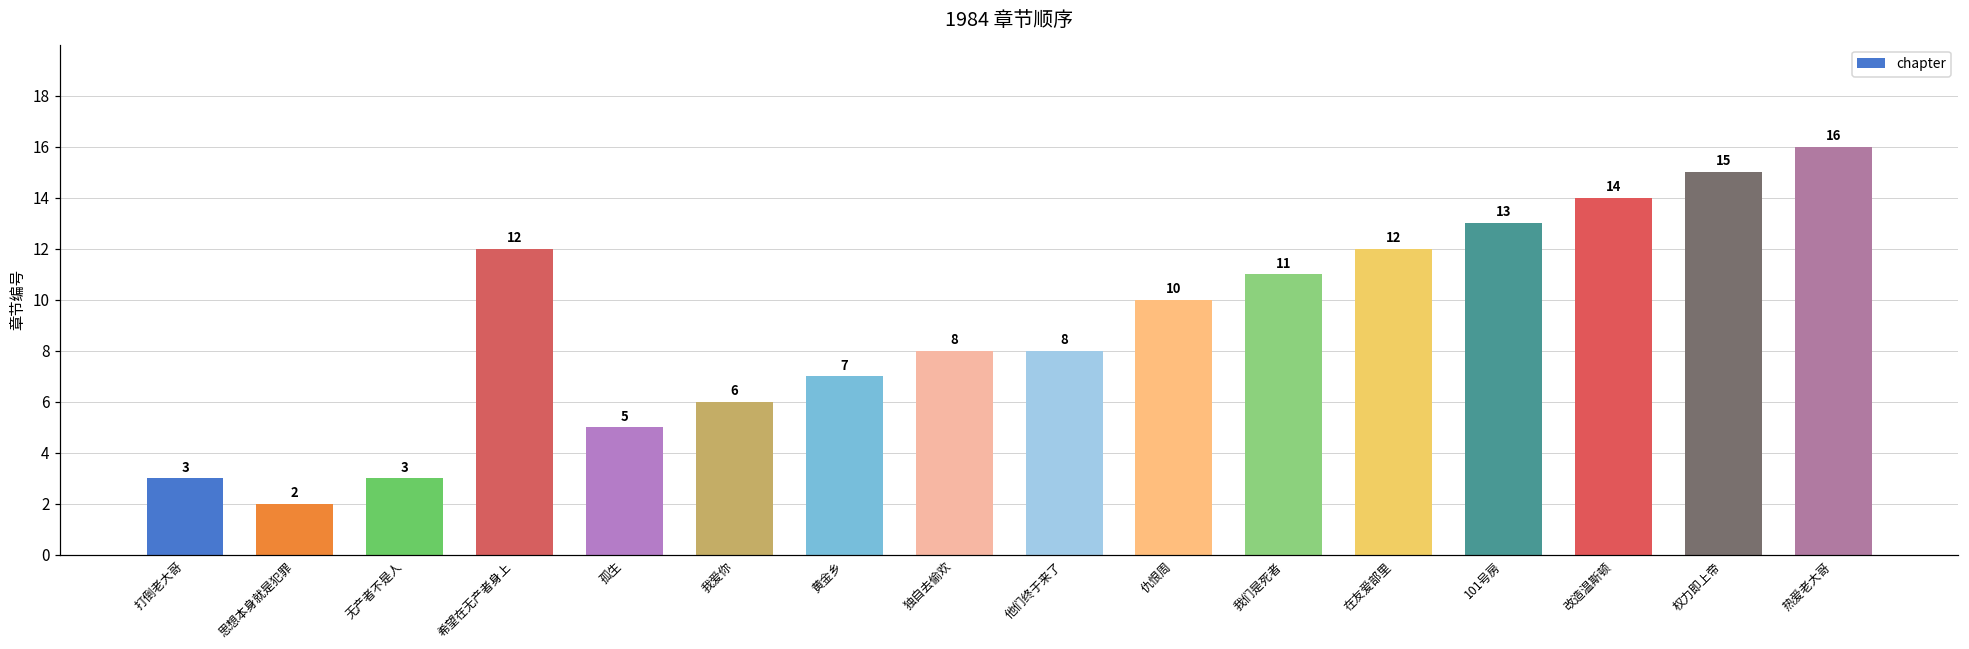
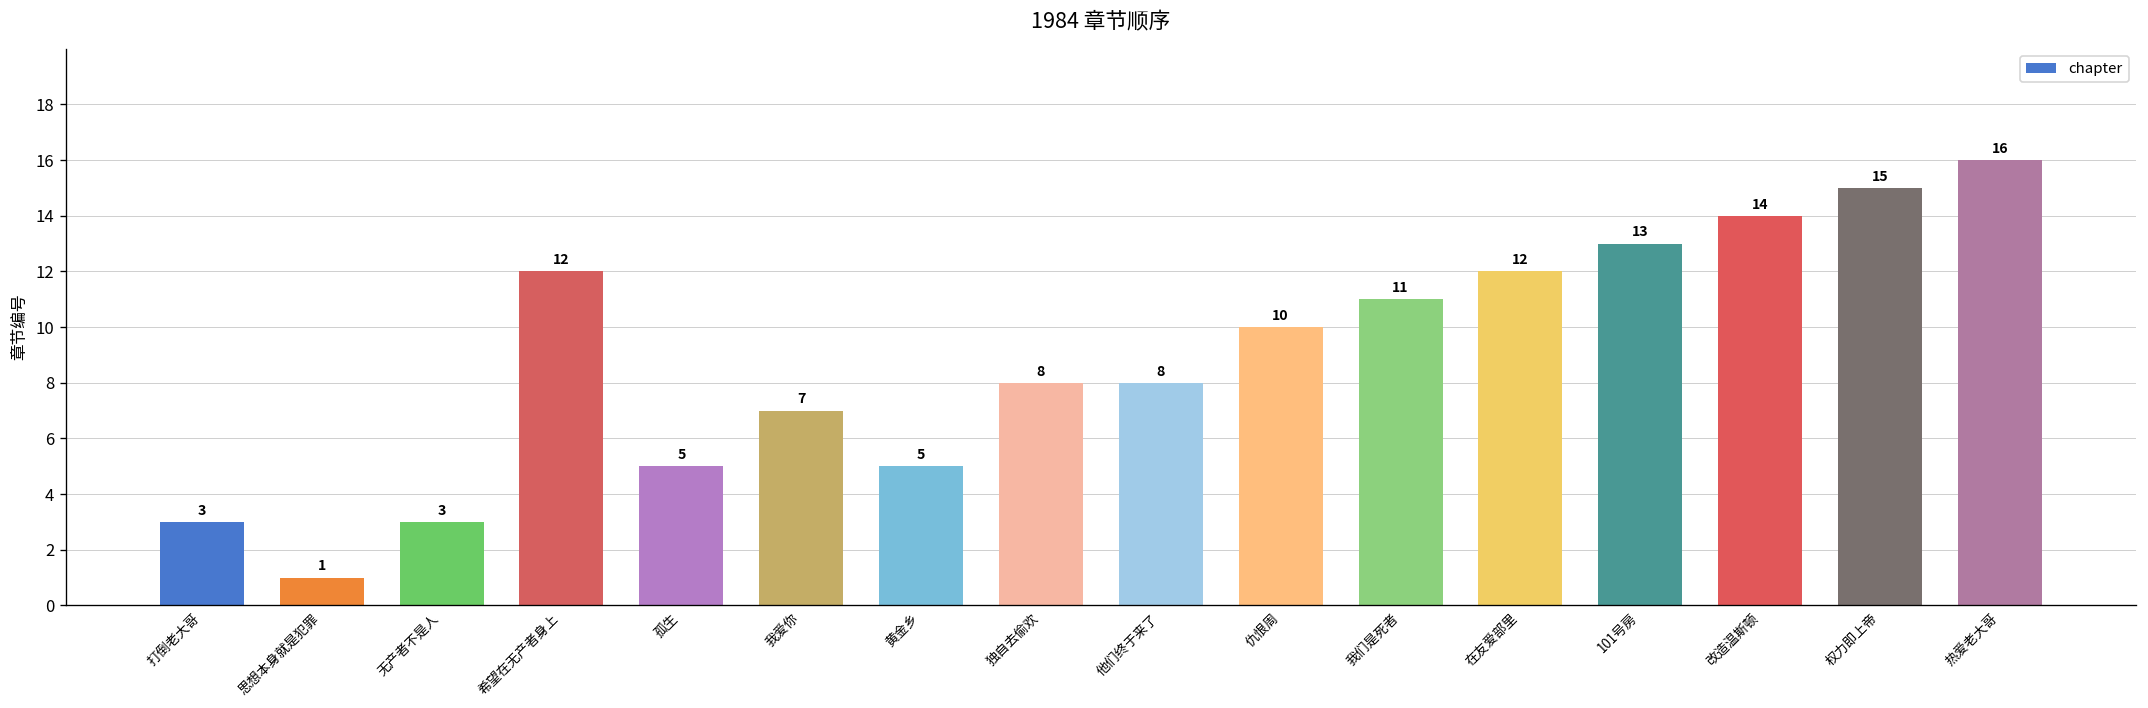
思想本身就是犯罪: 2 -> 1
我爱你: 6 -> 7
黄金乡: 7 -> 5
